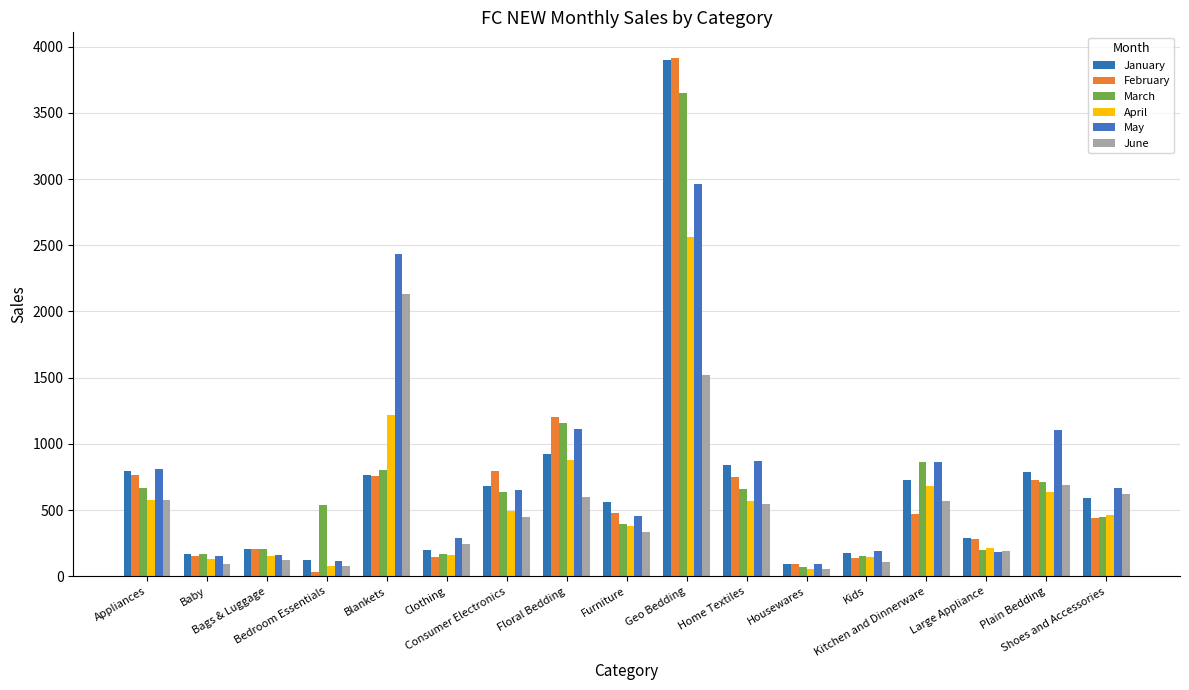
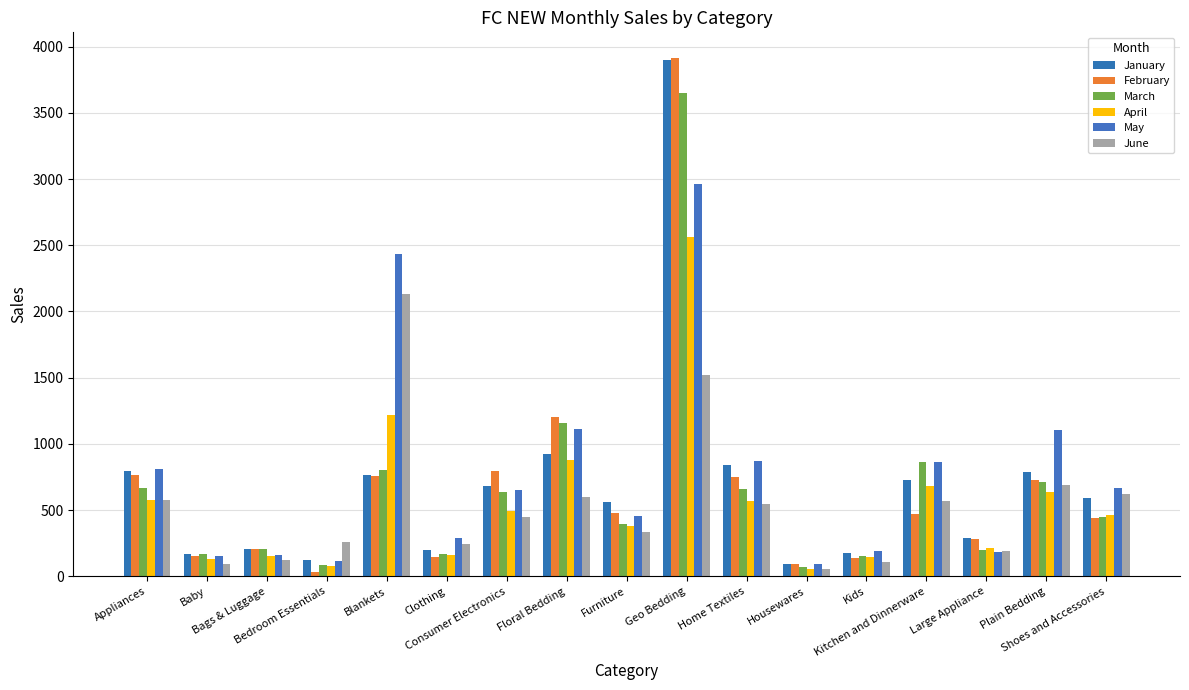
March, Bedroom Essentials: 540 -> 90
June, Bedroom Essentials: 80 -> 260
